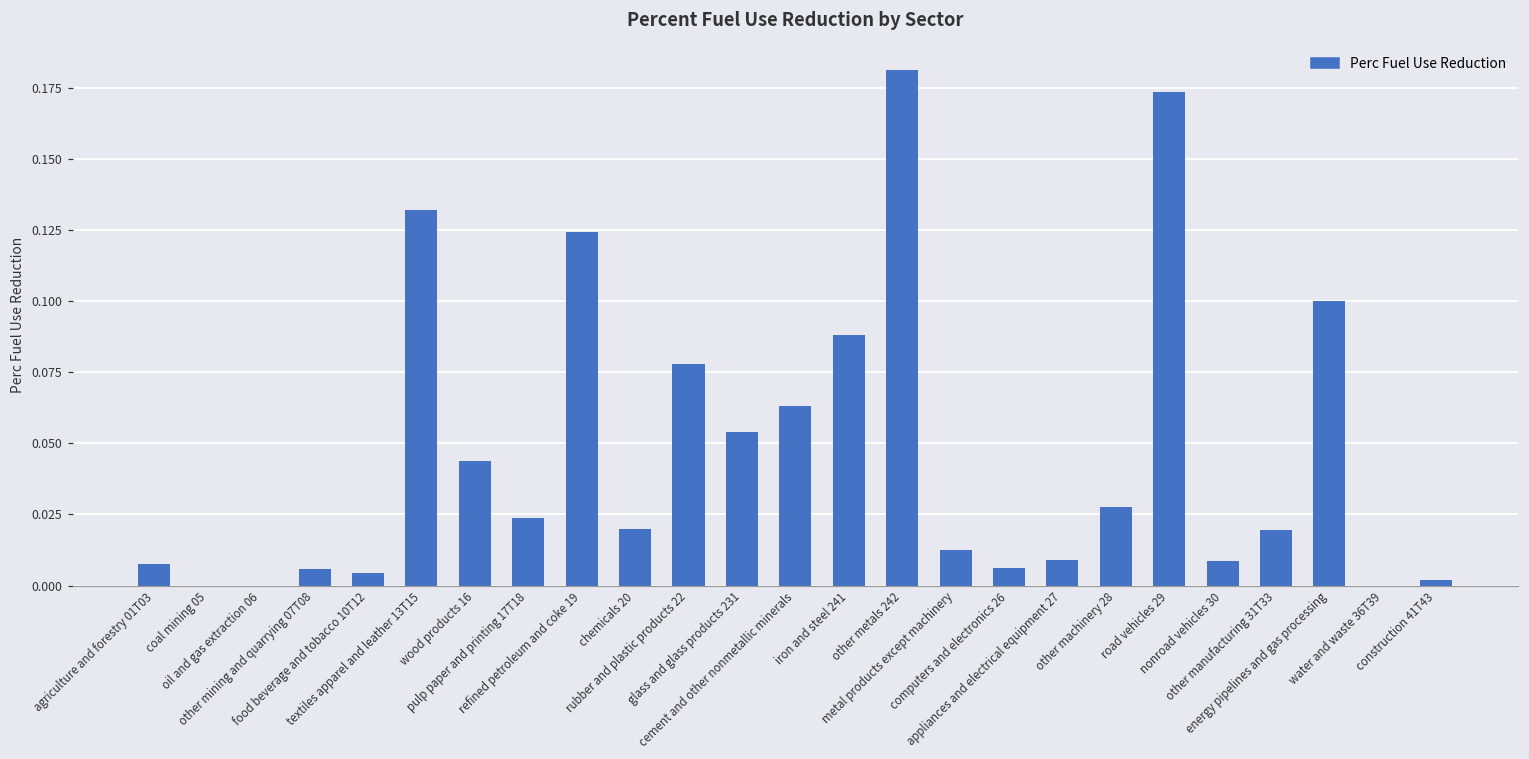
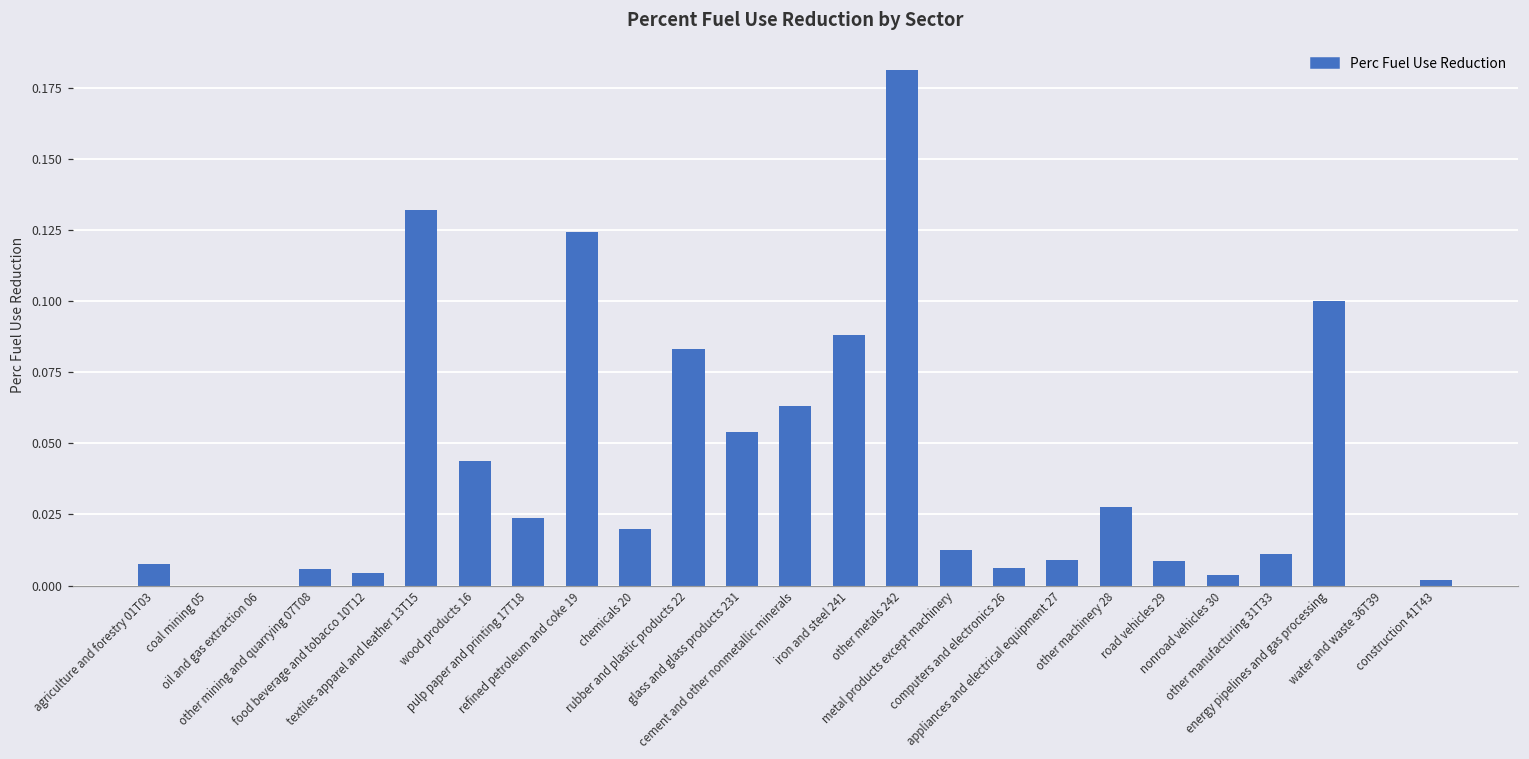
rubber and plastic products 22: 0.078 -> 0.083
road vehicles 29: 0.174 -> 0.009
nonroad vehicles 30: 0.009 -> 0.004
other manufacturing 31T33: 0.020 -> 0.011
